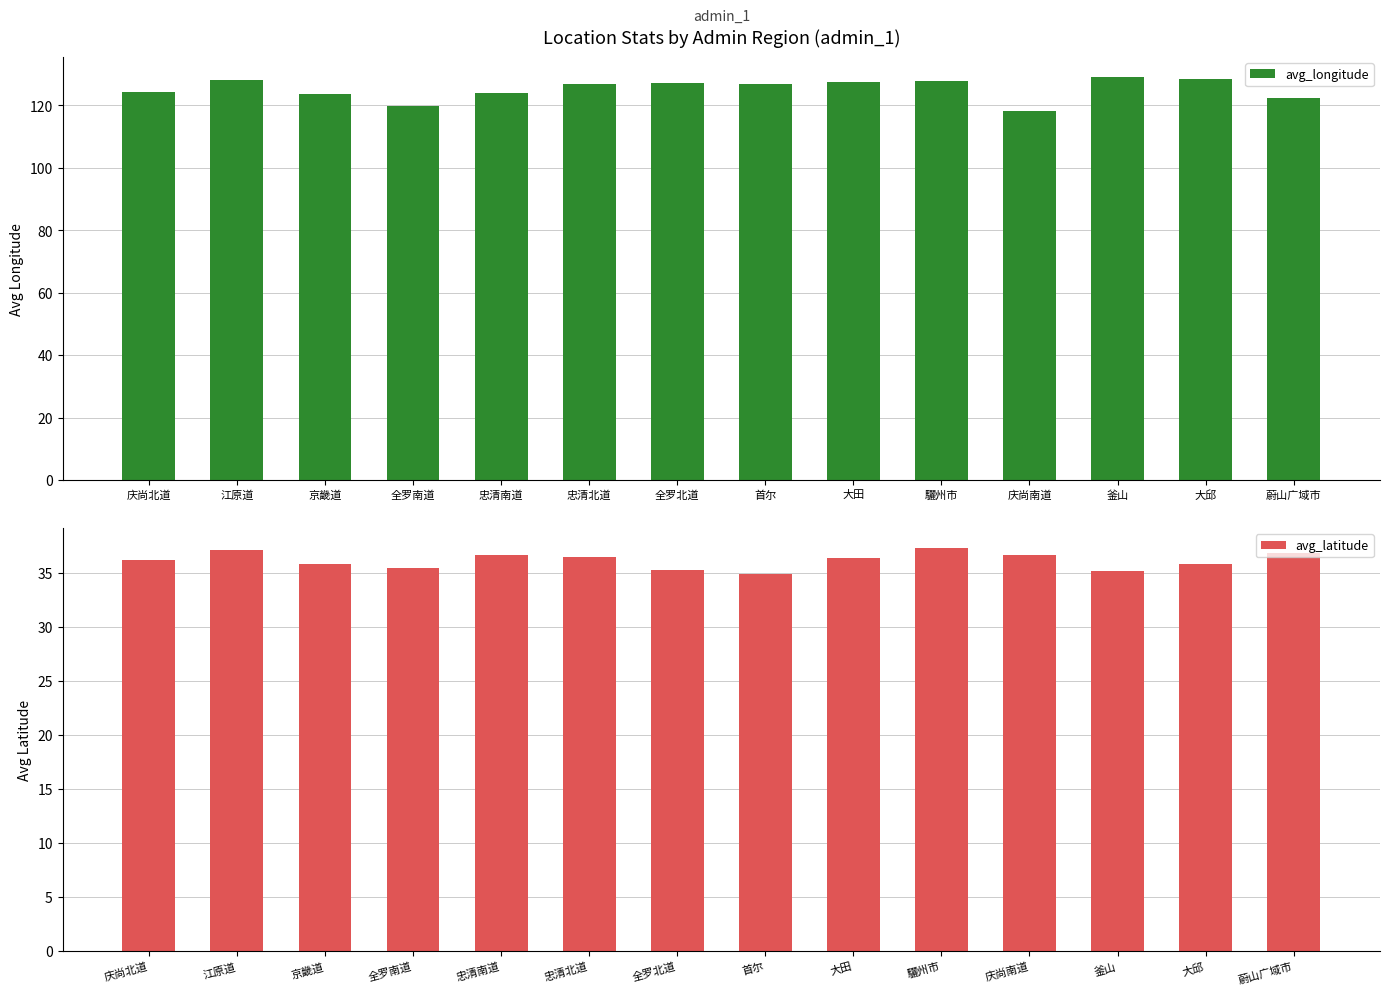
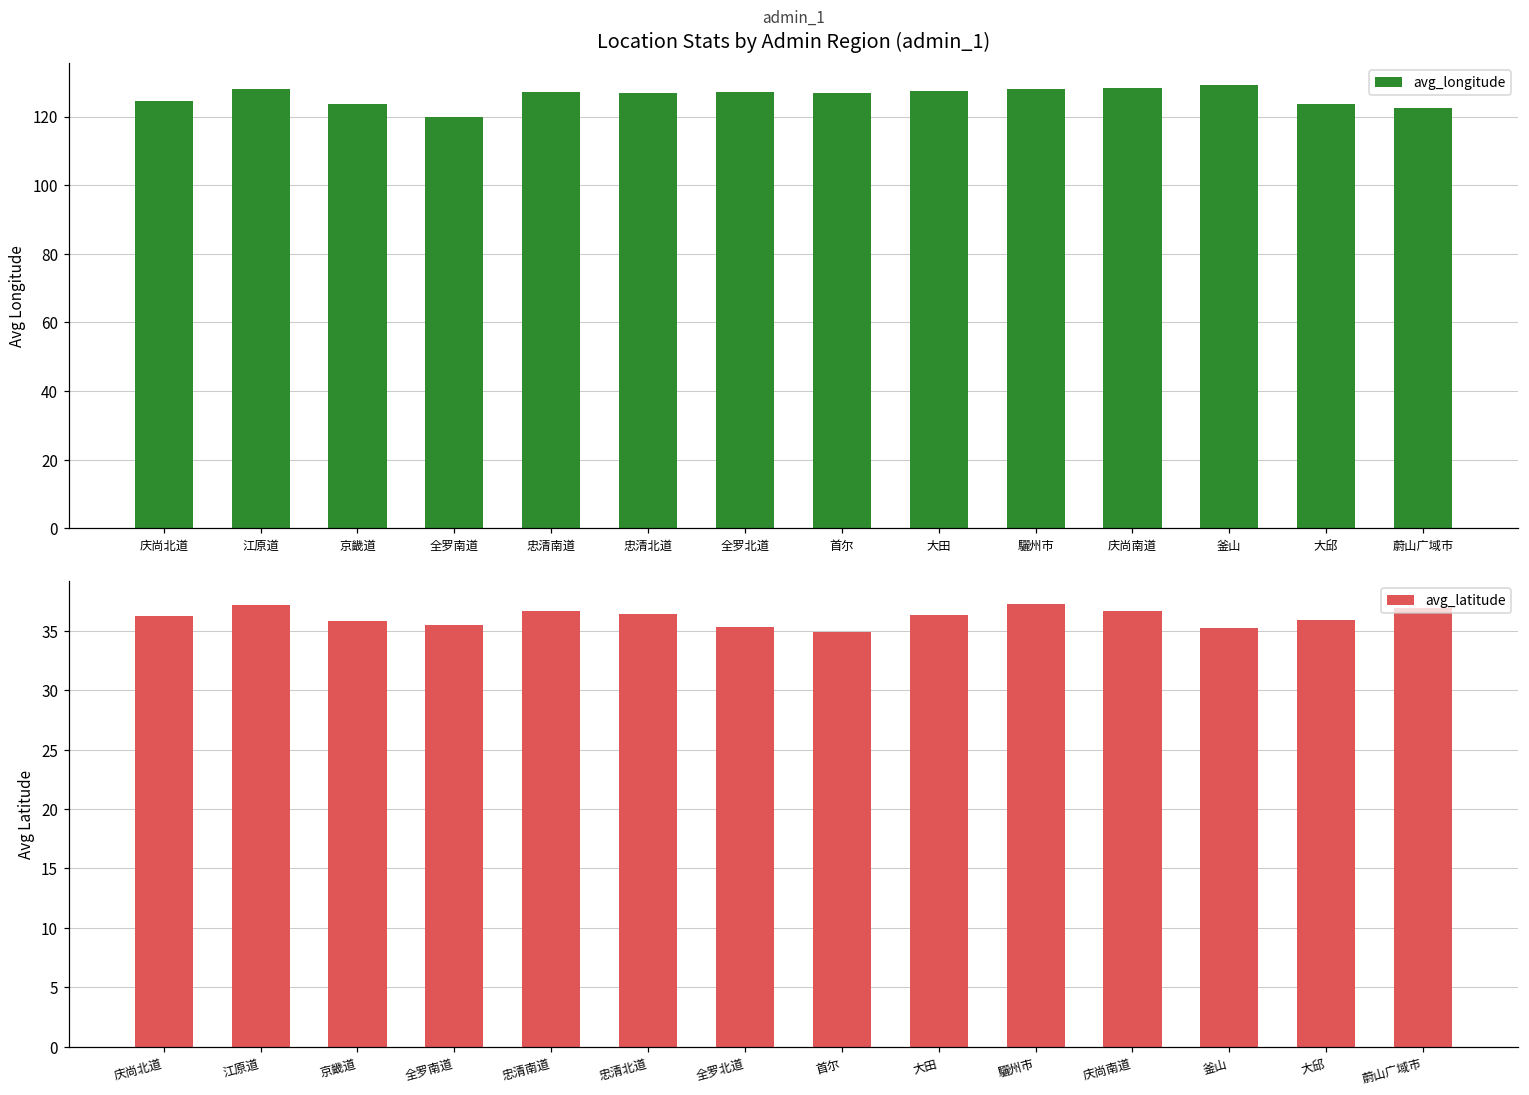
Location Stats by Admin Region (admin_1), 忠清南道: 124 -> 127
Location Stats by Admin Region (admin_1), 庆尚南道: 118 -> 128
Location Stats by Admin Region (admin_1), 大邱: 129 -> 124
